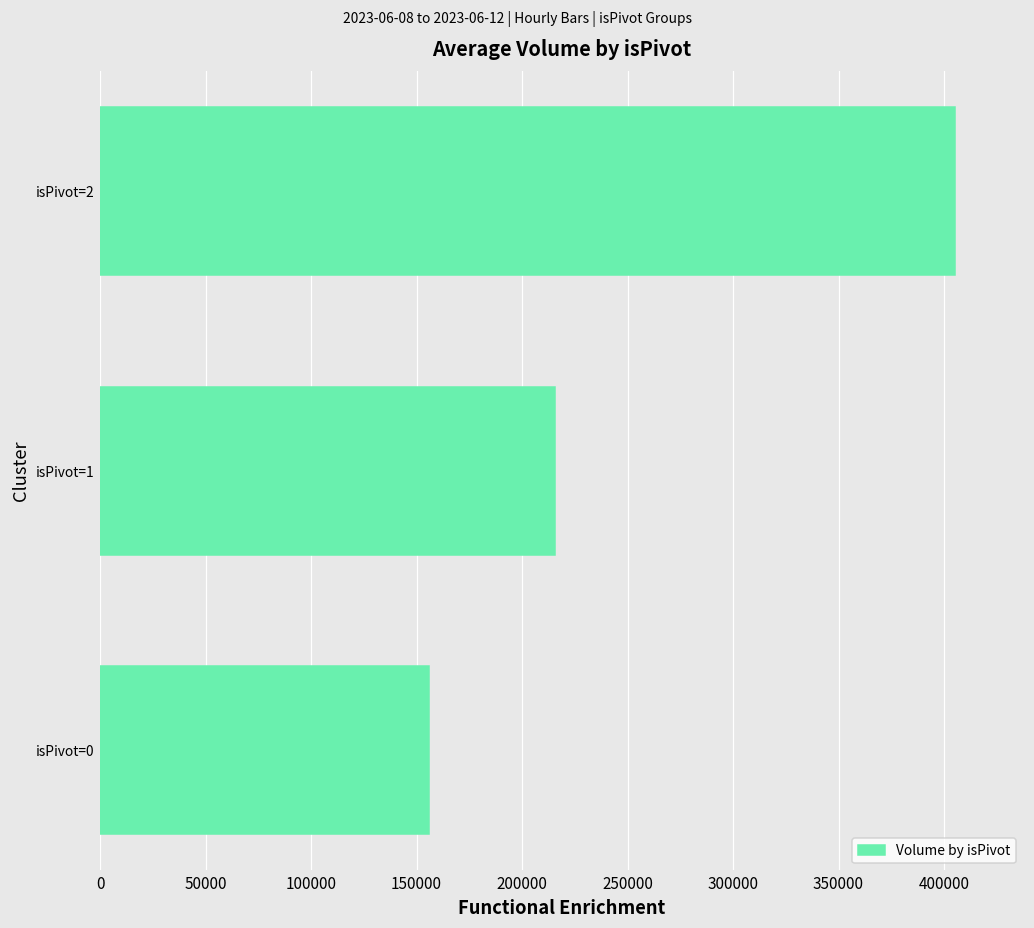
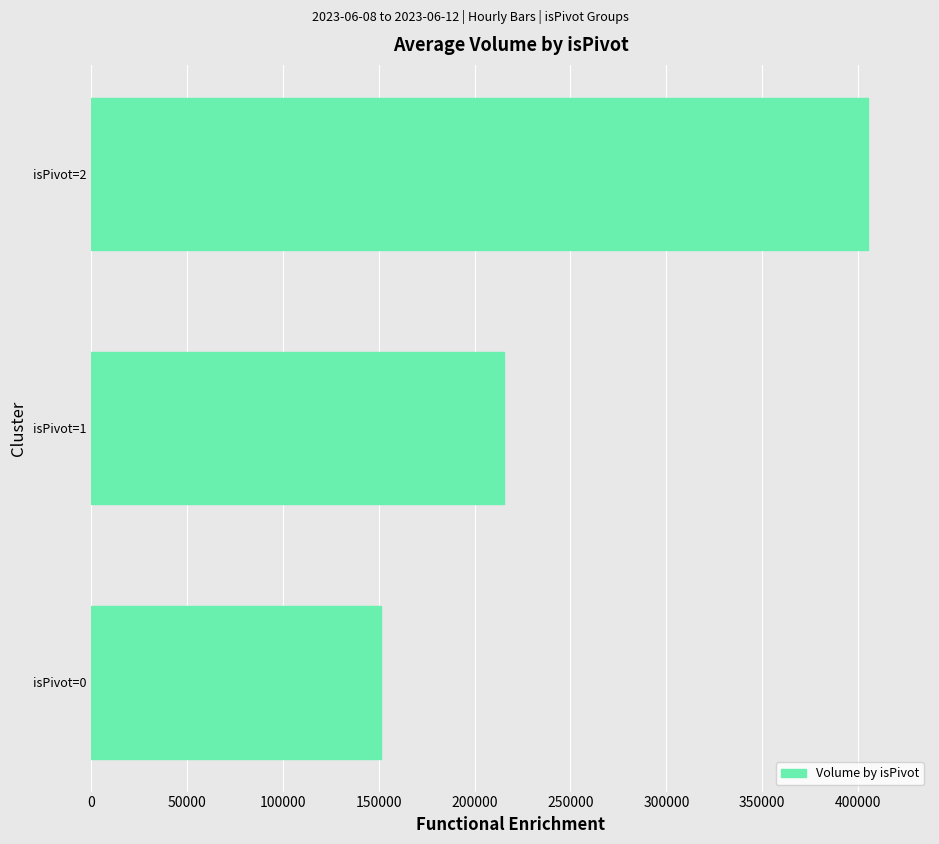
isPivot=0: 156000 -> 151000
